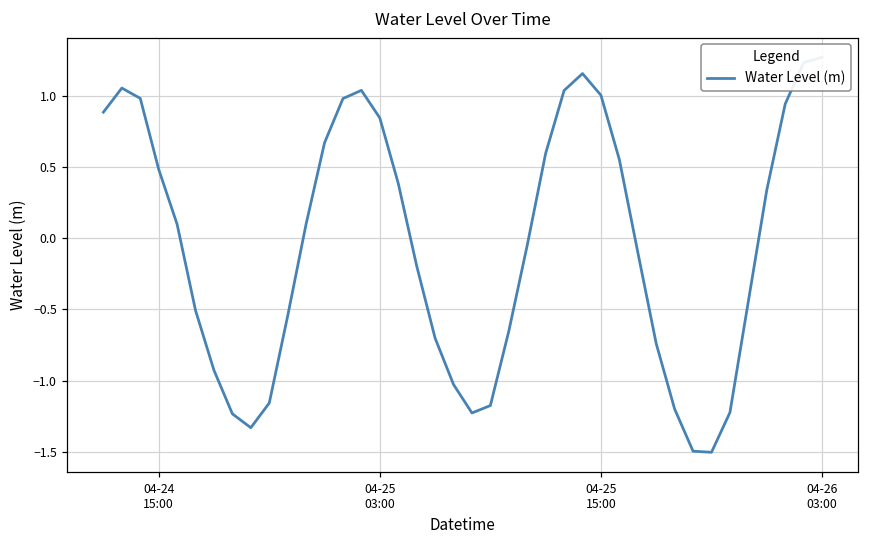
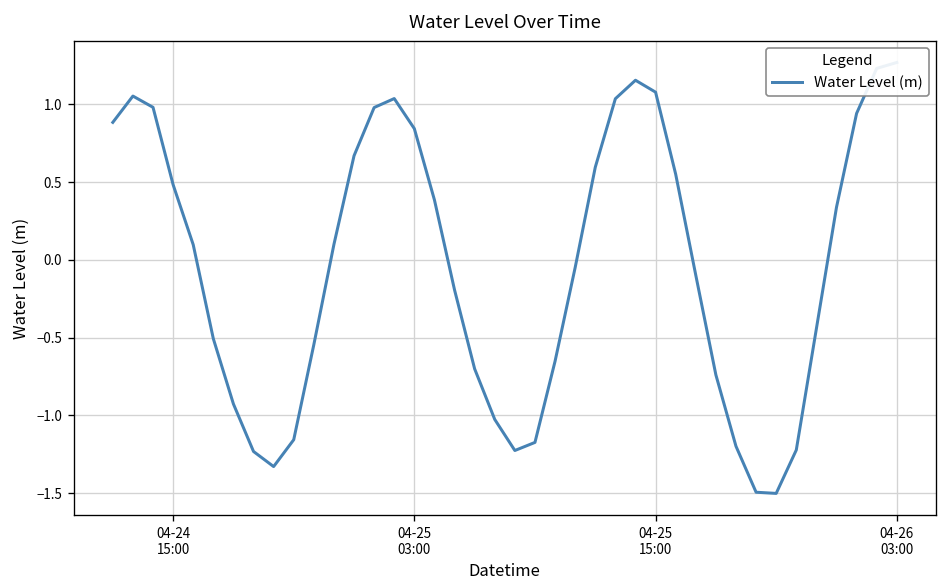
04-25 15:00: 1.00 -> 1.08
